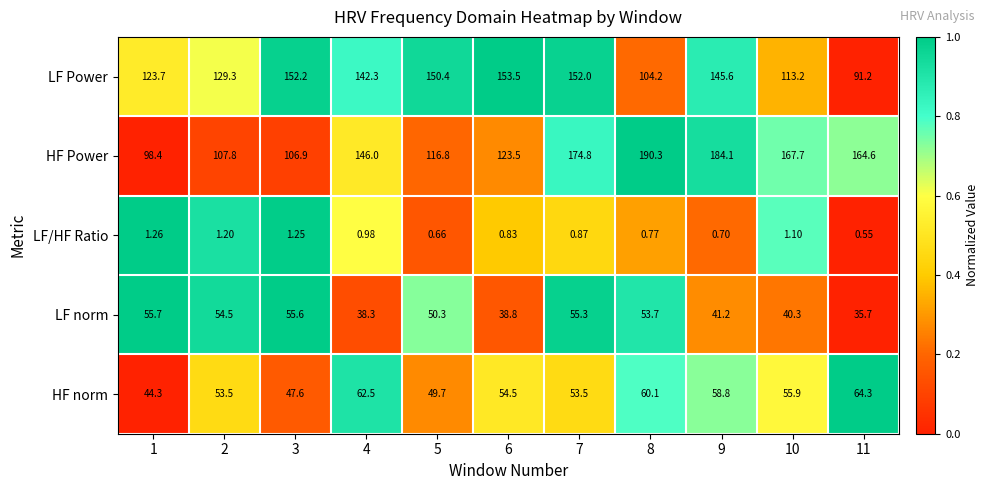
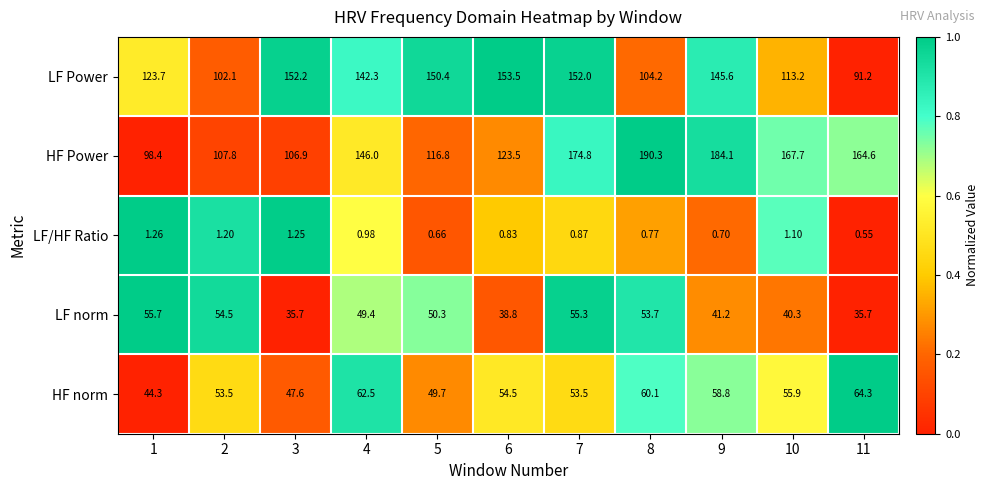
LF Power, 2: 129.3 -> 102.1
LF norm, 3: 55.6 -> 35.7
LF norm, 4: 38.3 -> 49.4
